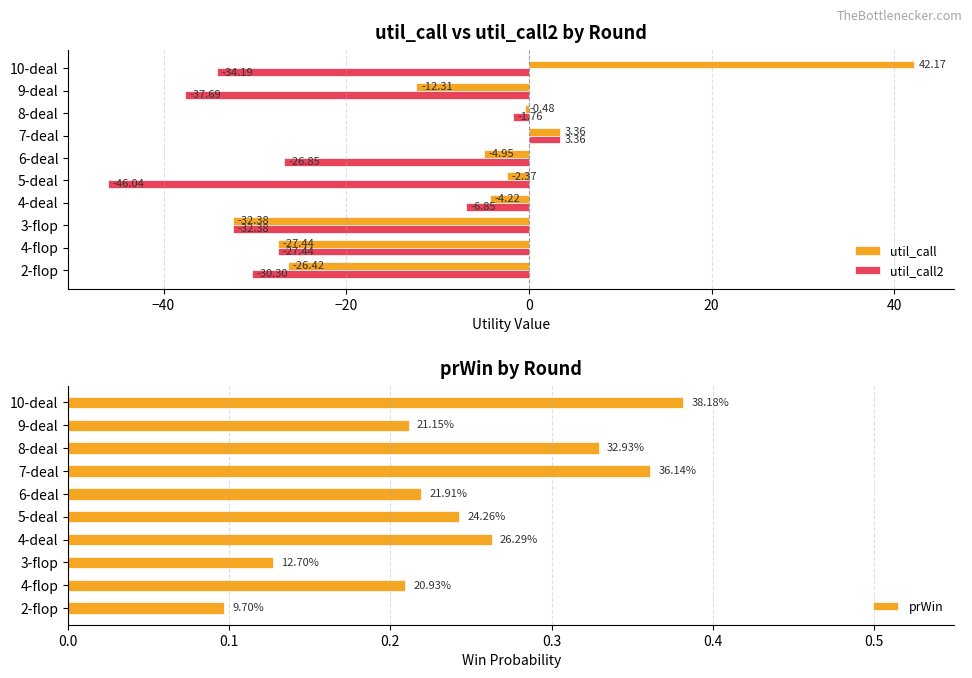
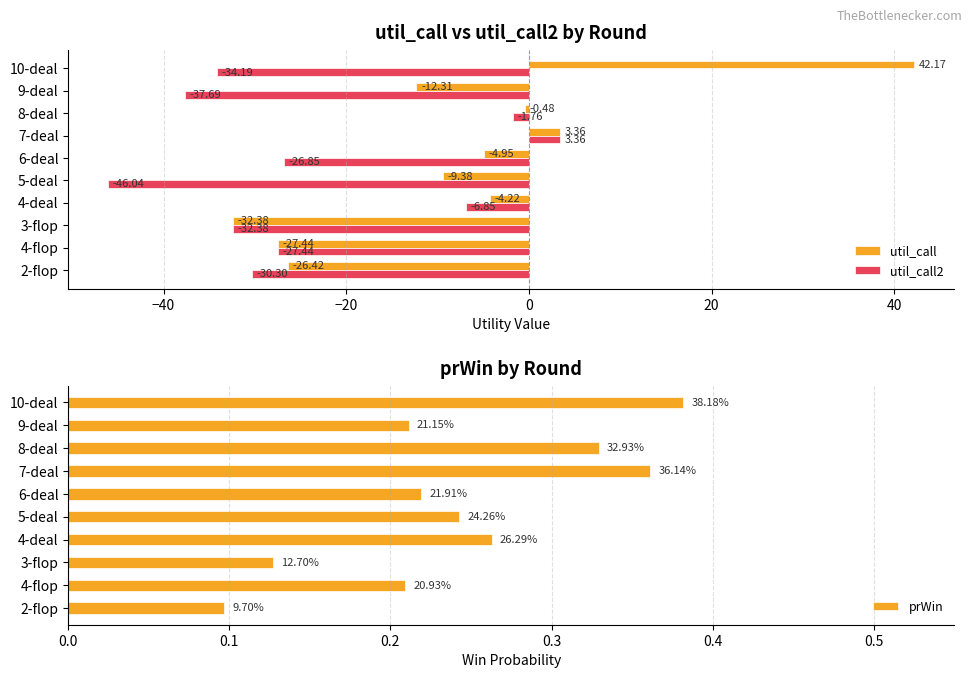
util_call vs util_call2 by Round, util_call, 5-deal: -2.37 -> -9.38
